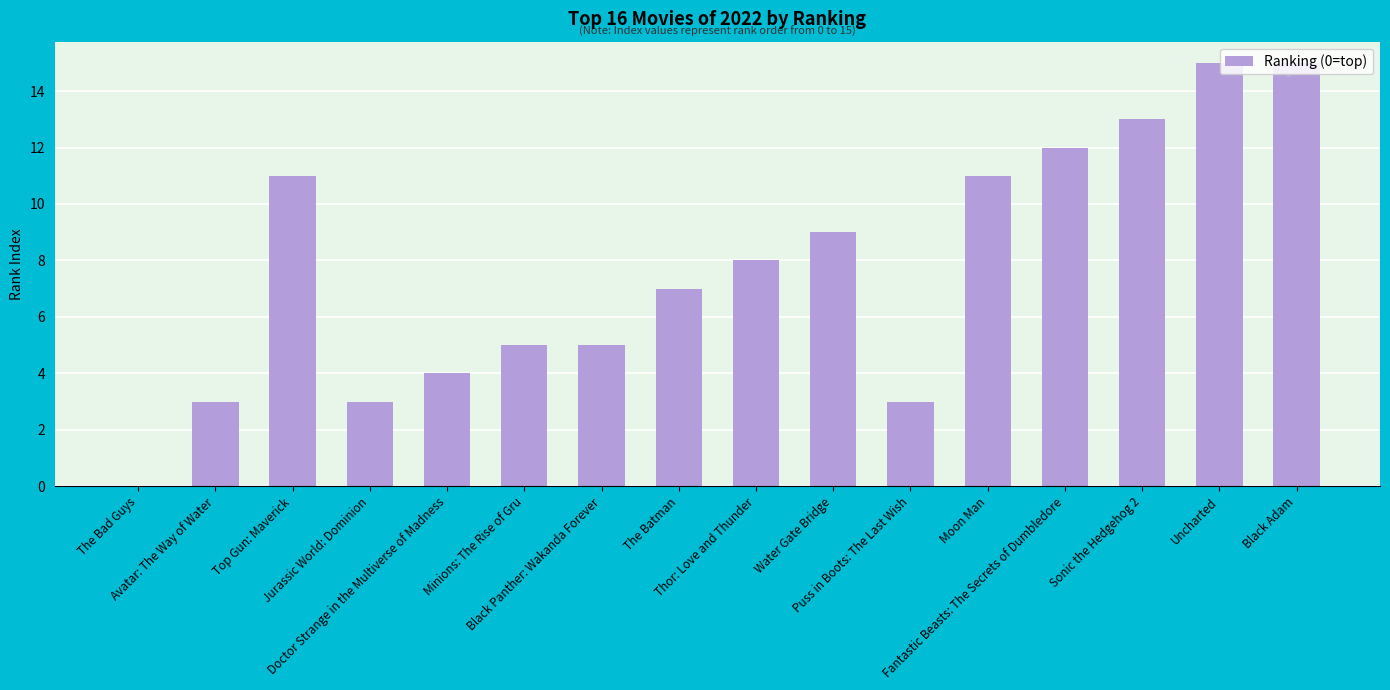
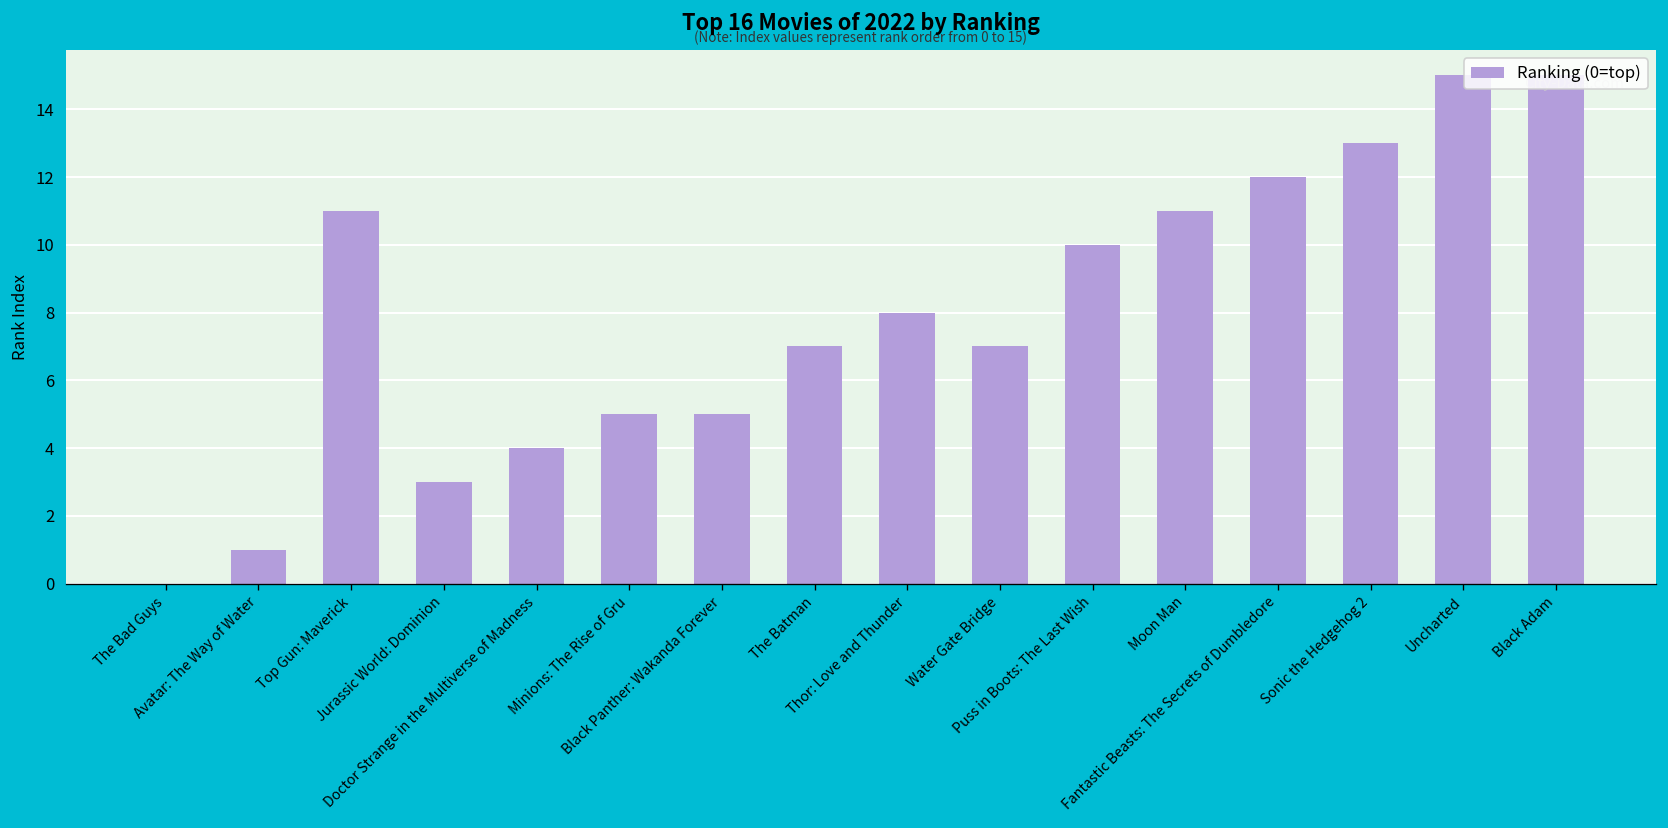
Avatar: The Way of Water: 3 -> 1
Water Gate Bridge: 9 -> 7
Puss in Boots: The Last Wish: 3 -> 10
